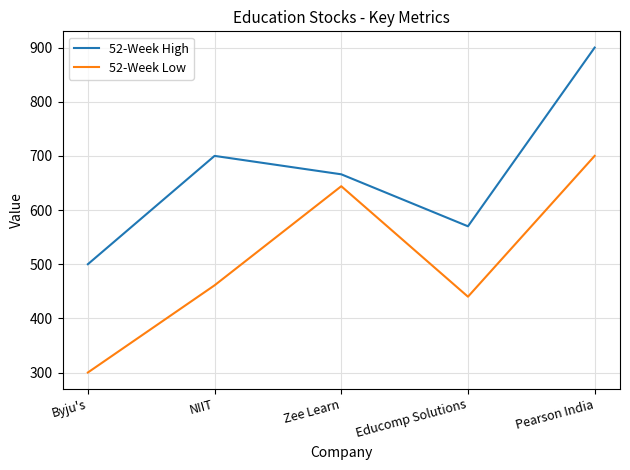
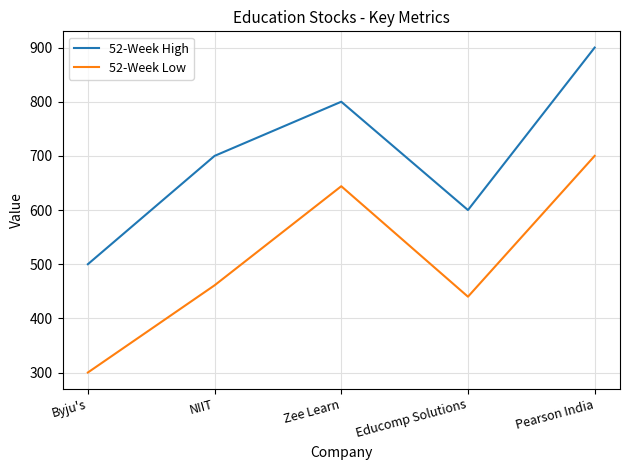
52-Week High, Zee Learn: 670 -> 800
52-Week High, Educomp Solutions: 570 -> 600
